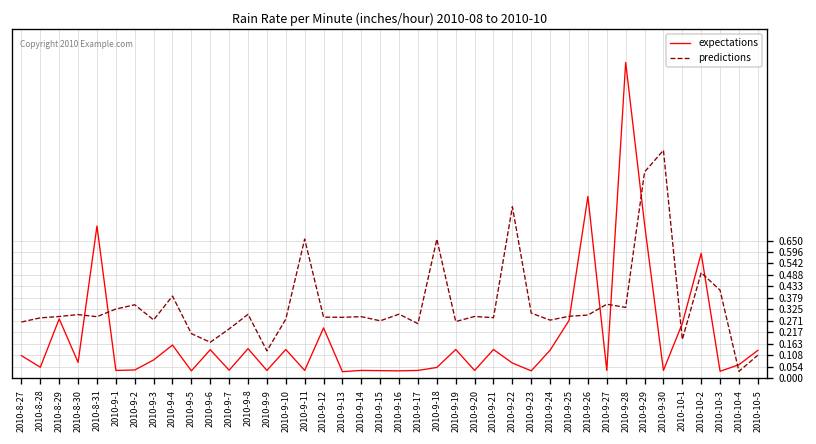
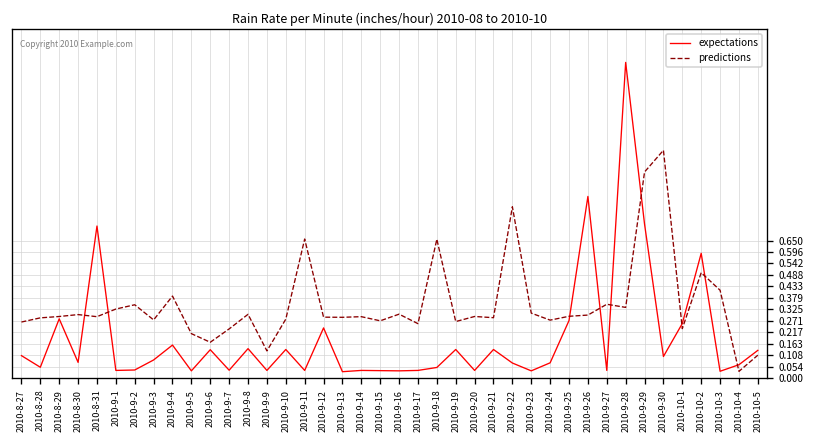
expectations, 2010-9-24: 0.13 -> 0.07
expectations, 2010-9-30: 0.04 -> 0.10
predictions, 2010-10-1: 0.18 -> 0.23
